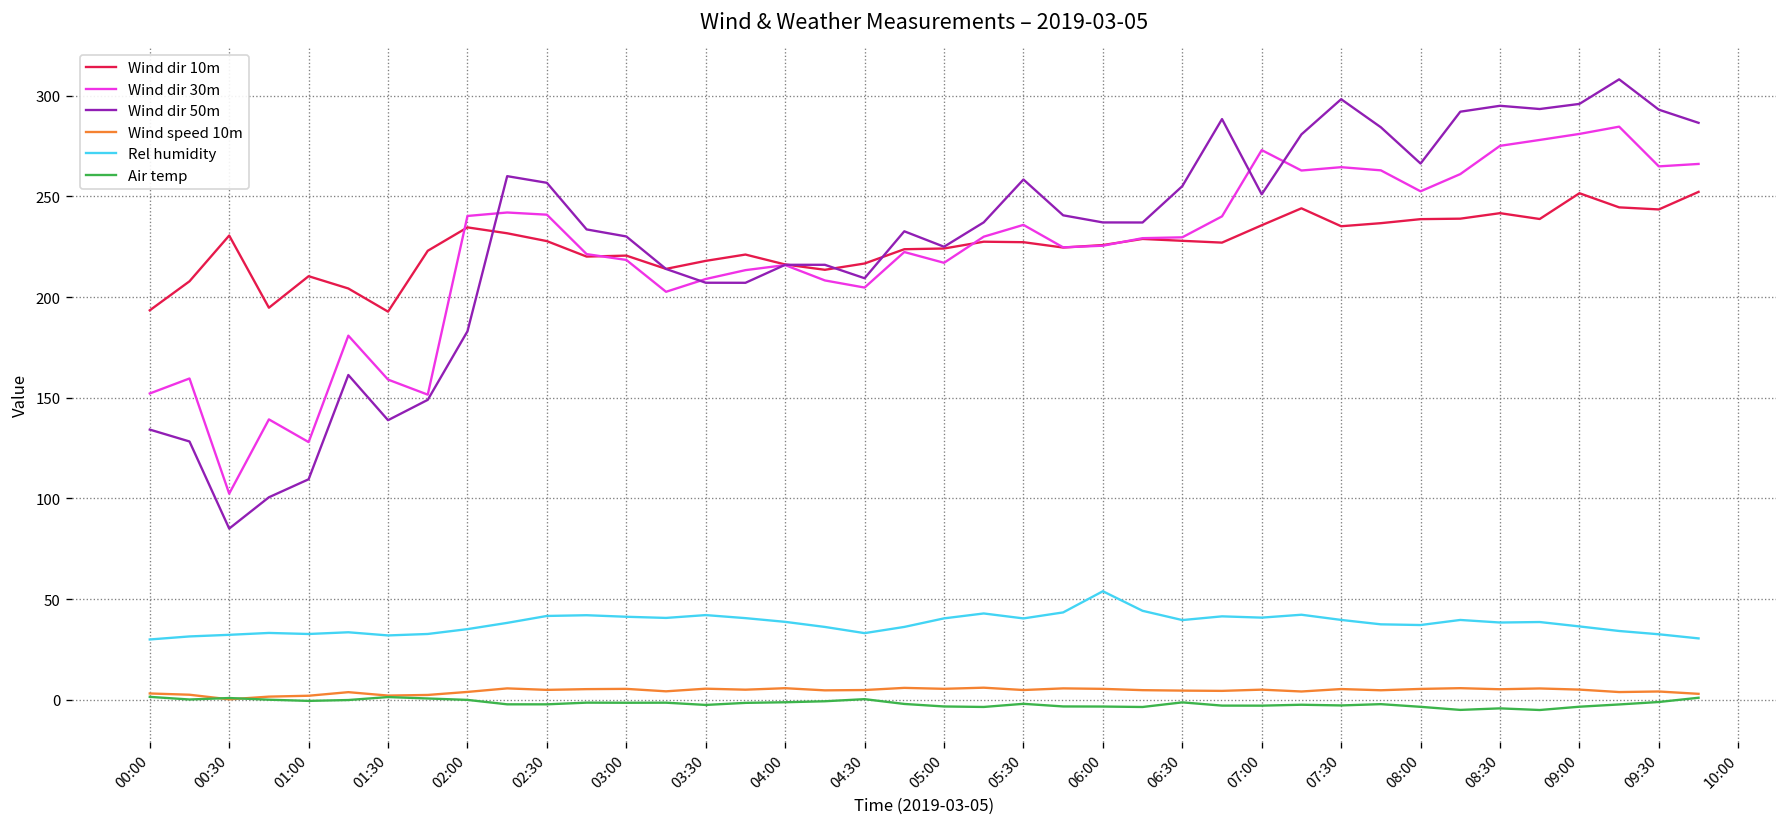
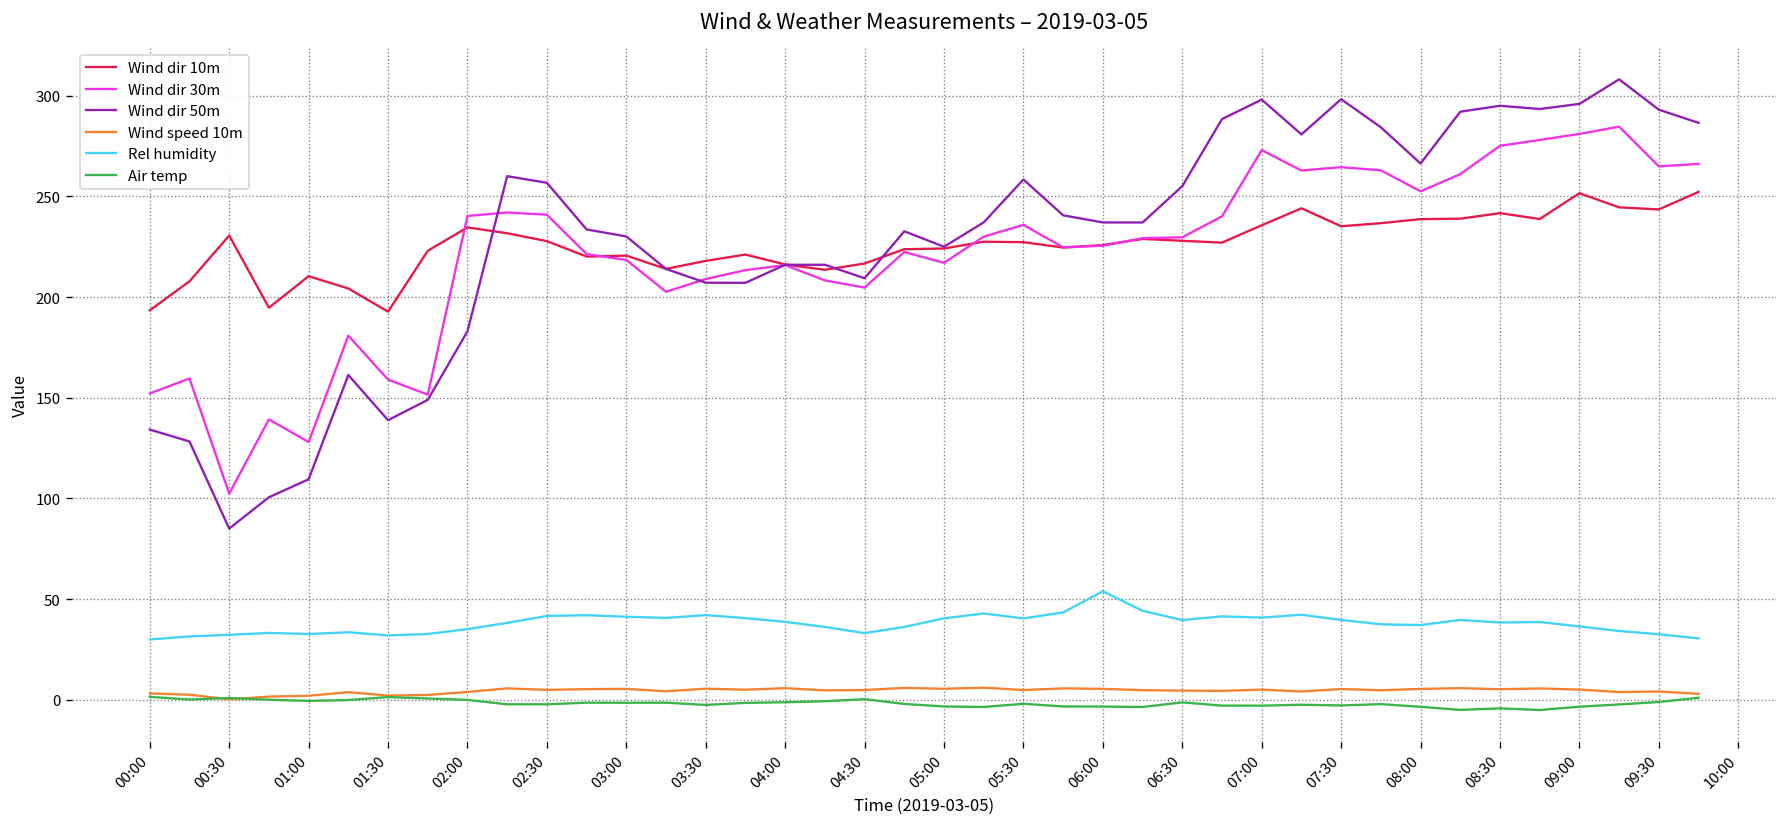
Wind dir 50m, 07:00: 251 -> 298
